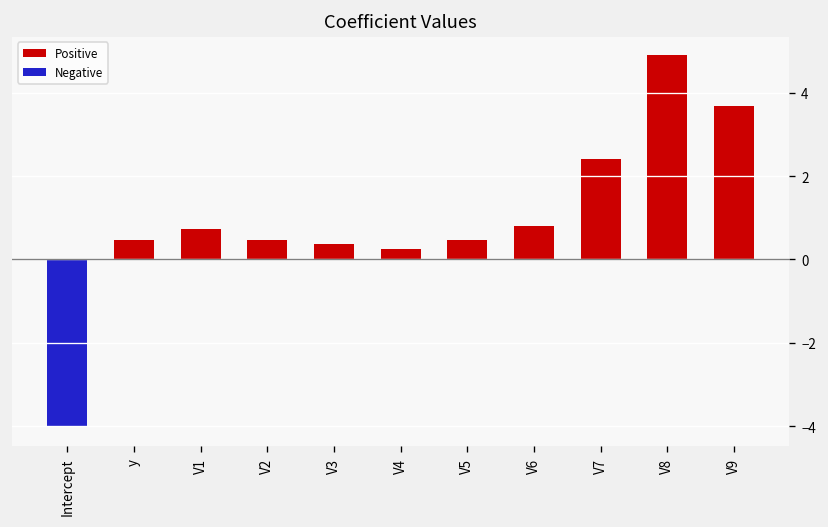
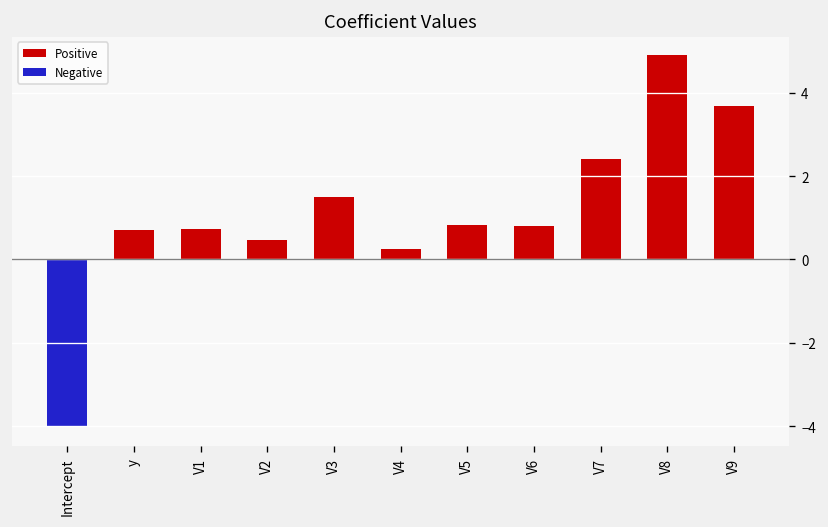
Positive, y: 0.5 -> 0.7
Positive, V3: 0.4 -> 1.5
Positive, V5: 0.5 -> 0.8
